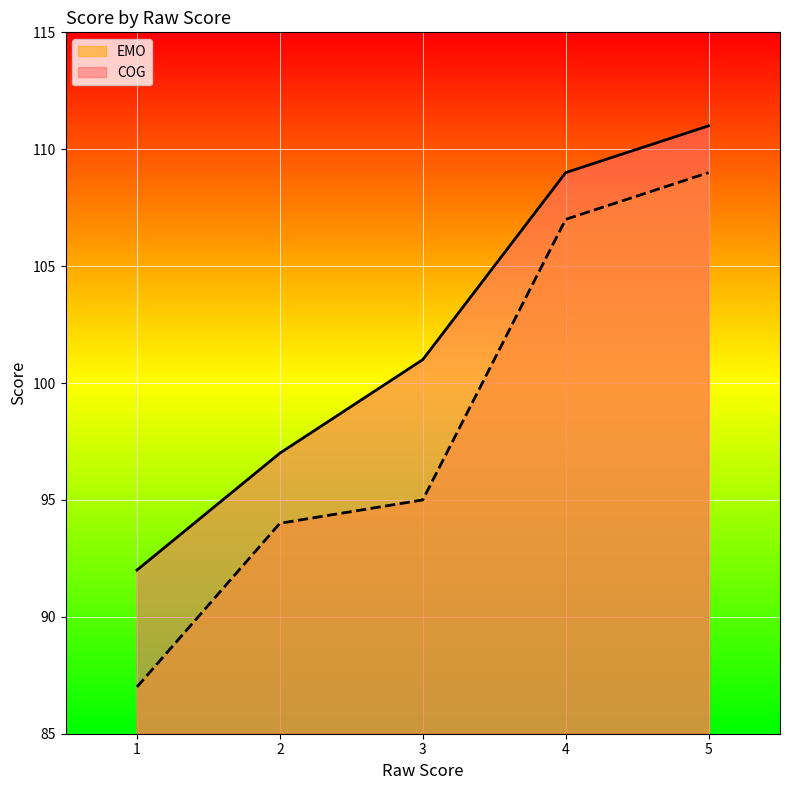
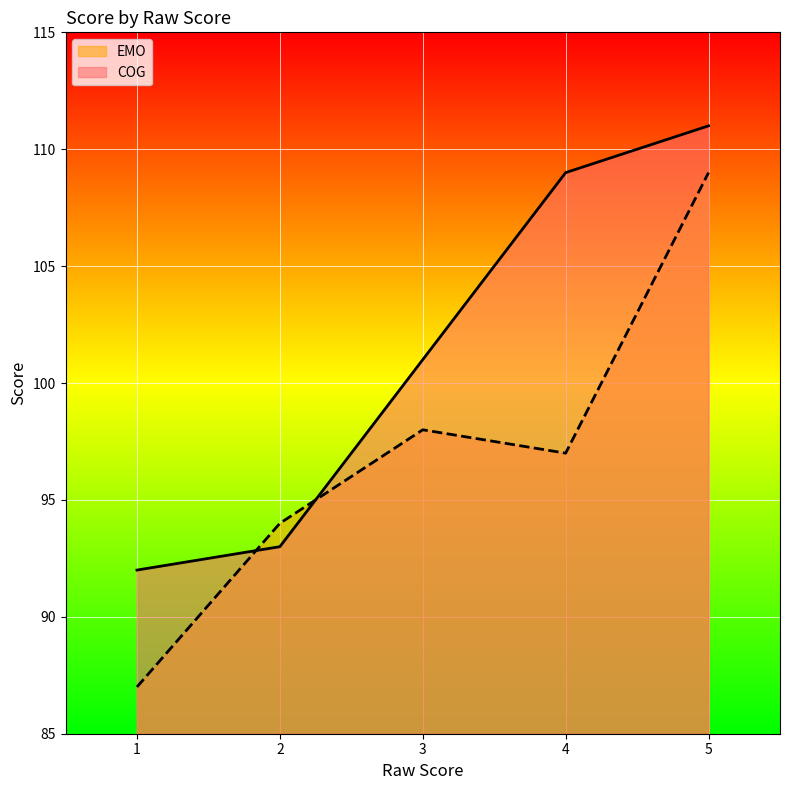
COG, 2: 97 -> 93
EMO, 3: 95 -> 98
EMO, 4: 107 -> 97
